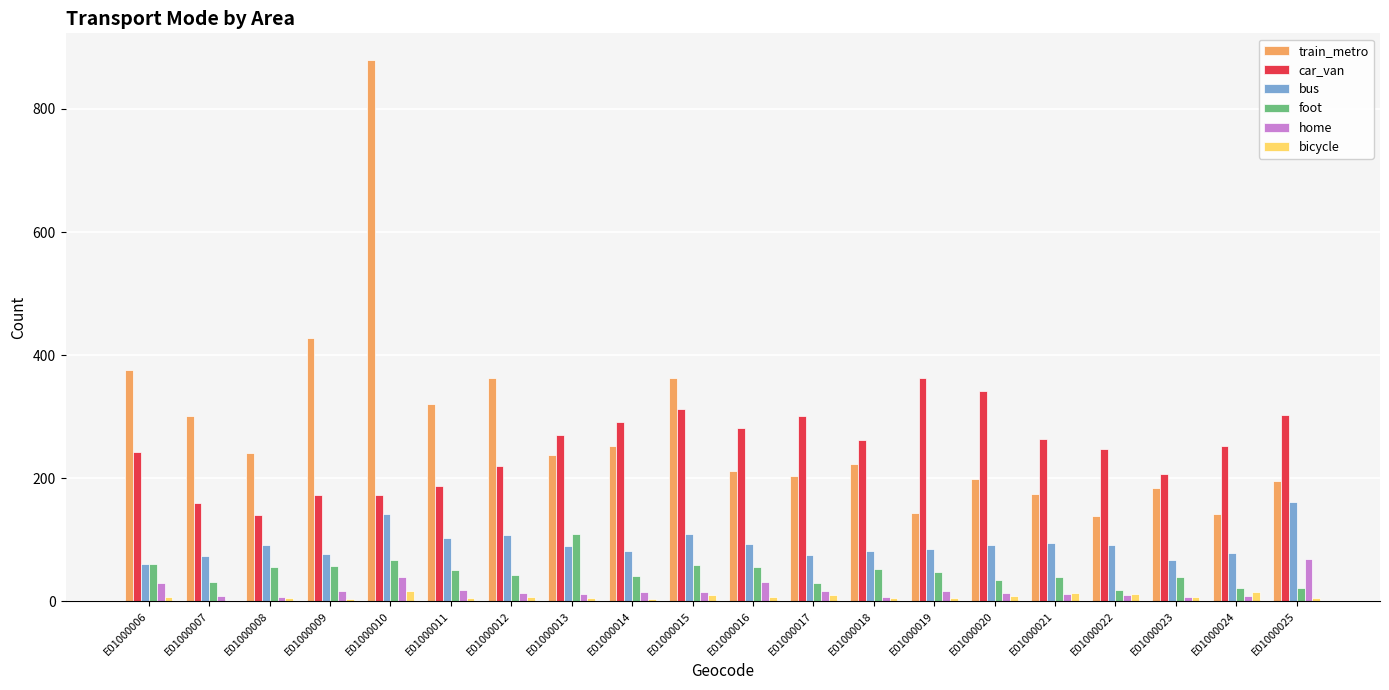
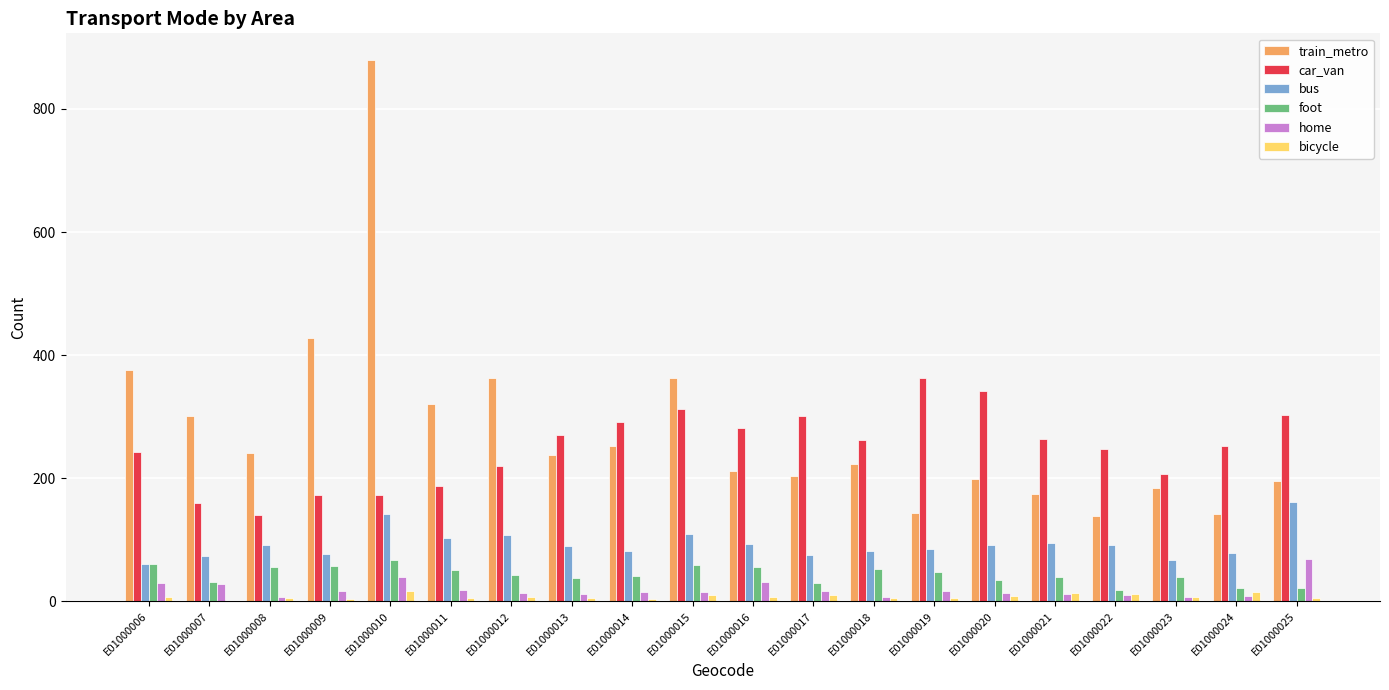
home, E01000007: 10 -> 30
foot, E01000013: 110 -> 40
